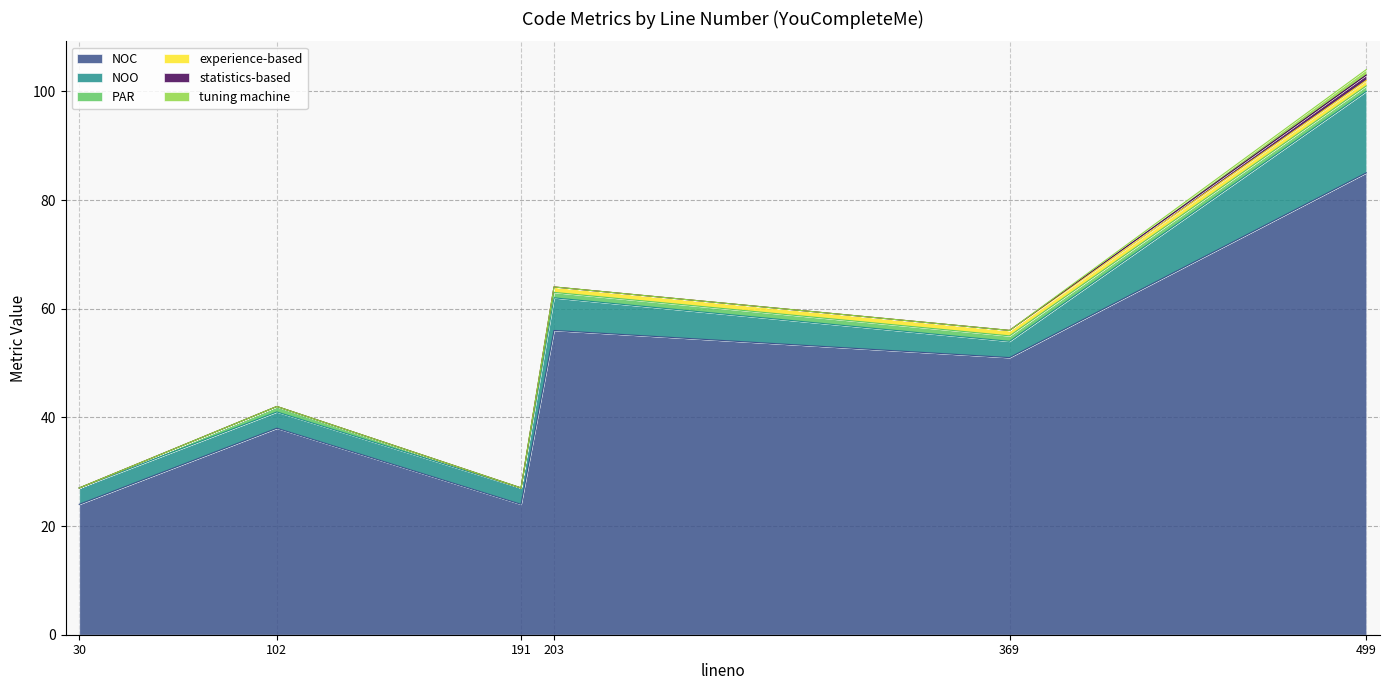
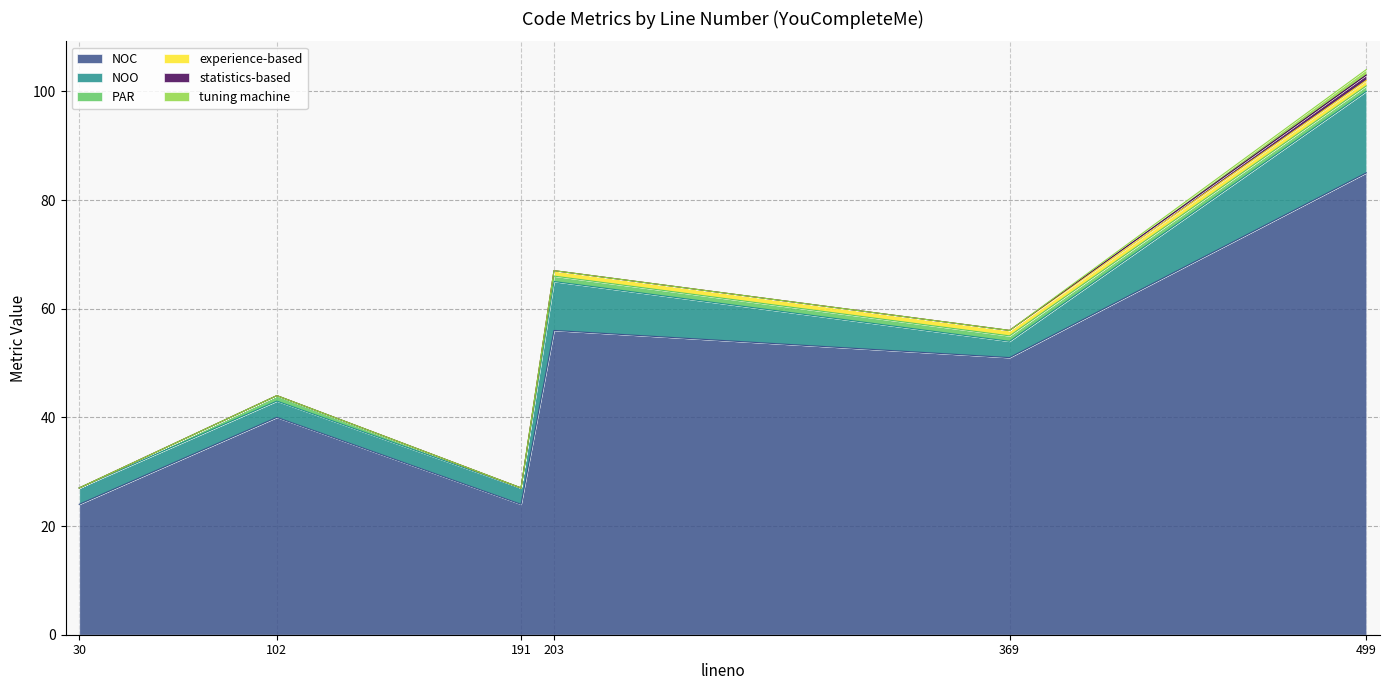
NOC, 102: 38 -> 40
NOO, 203: 6 -> 9
